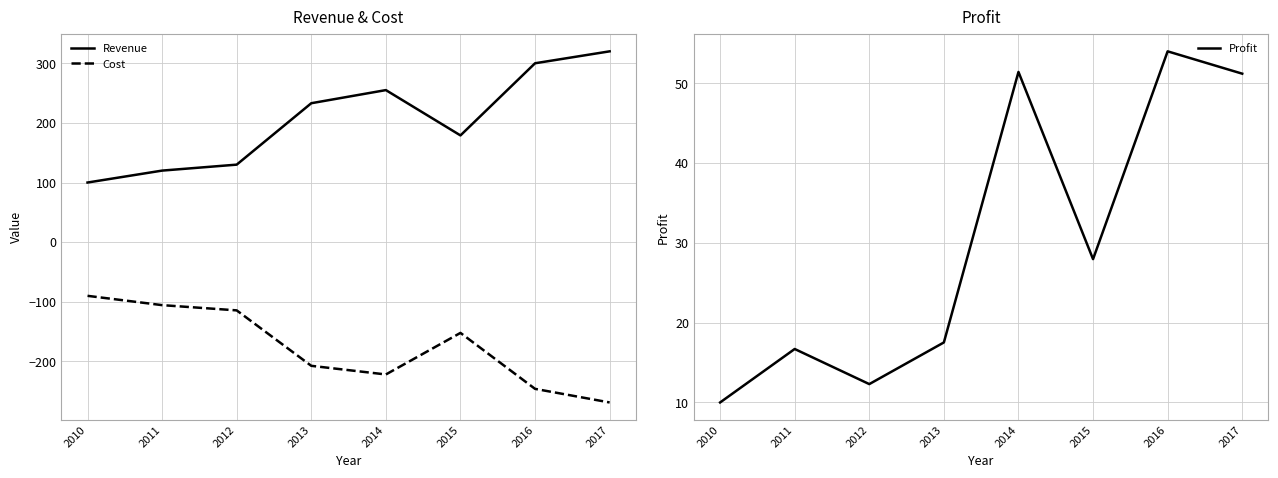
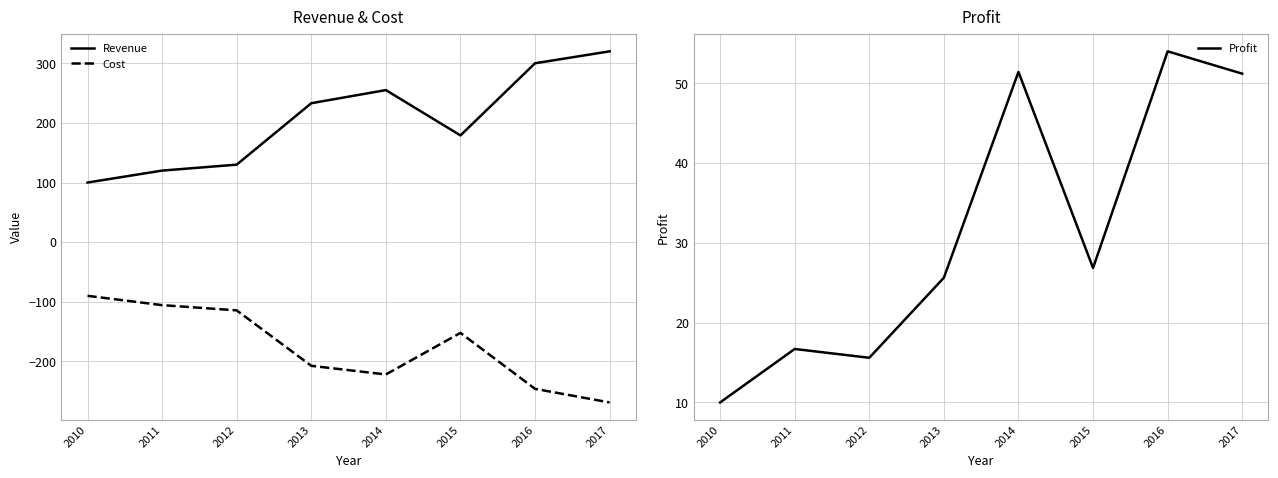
Profit, 2012: 12 -> 16
Profit, 2013: 18 -> 26
Profit, 2015: 28 -> 27
